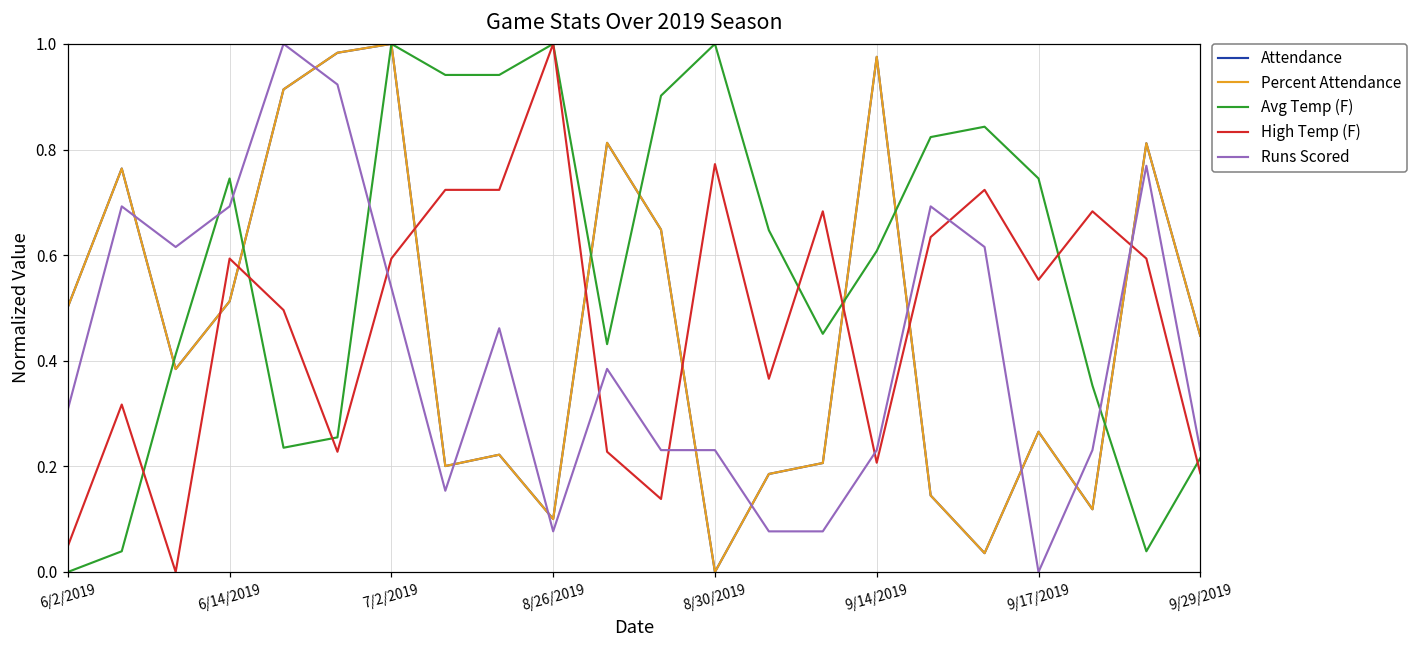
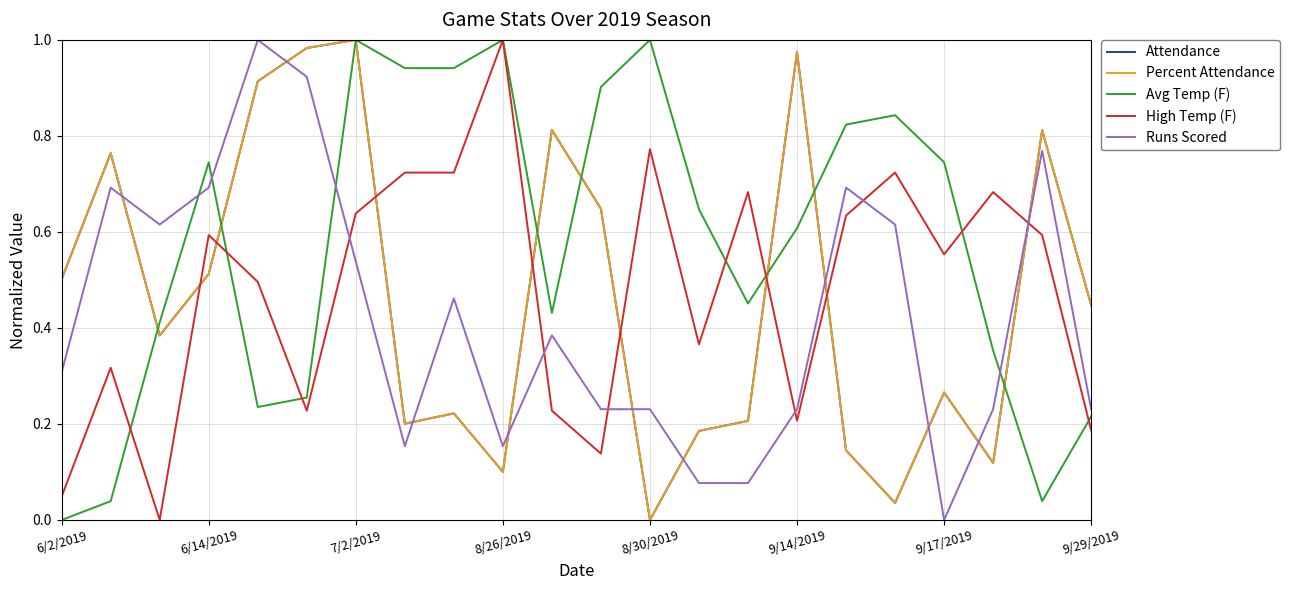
High Temp (F), 7/2/2019: 0.59 -> 0.64
Runs Scored, 8/26/2019: 0.08 -> 0.15
